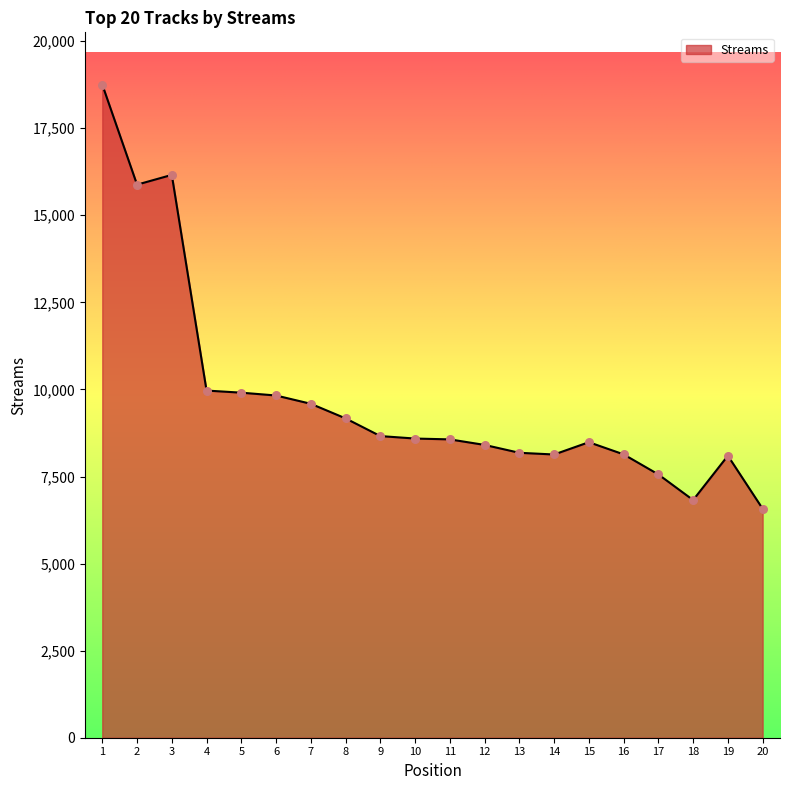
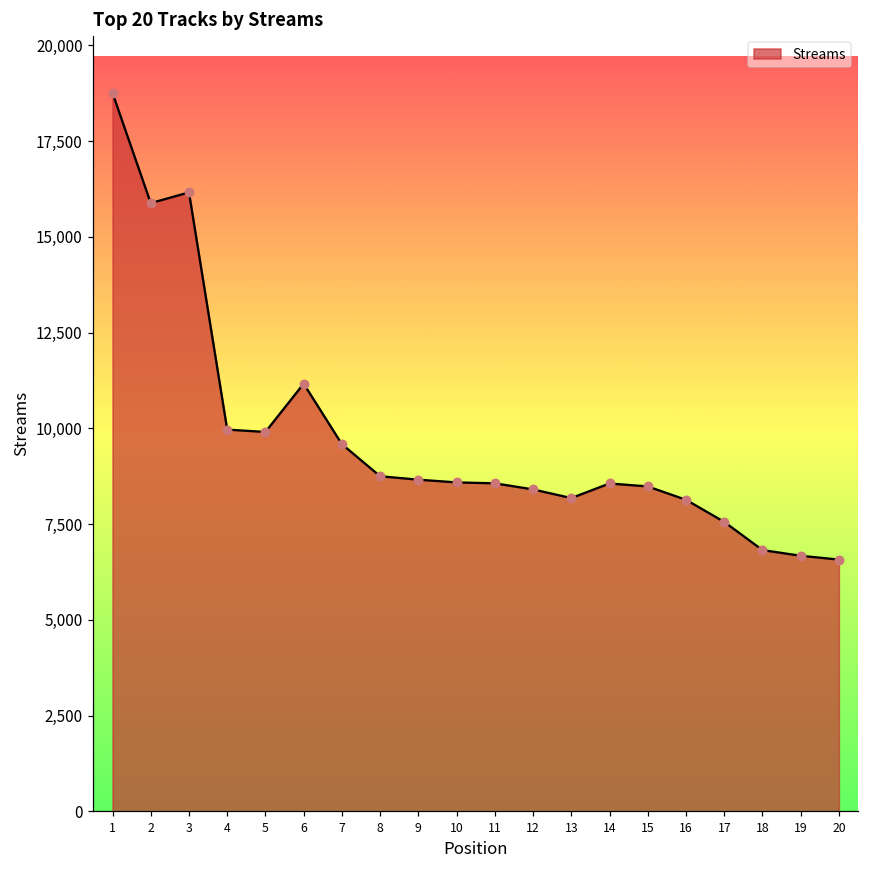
6: 9,800 -> 11,200
8: 9,200 -> 8,800
14: 8,100 -> 8,600
19: 8,100 -> 6,700
